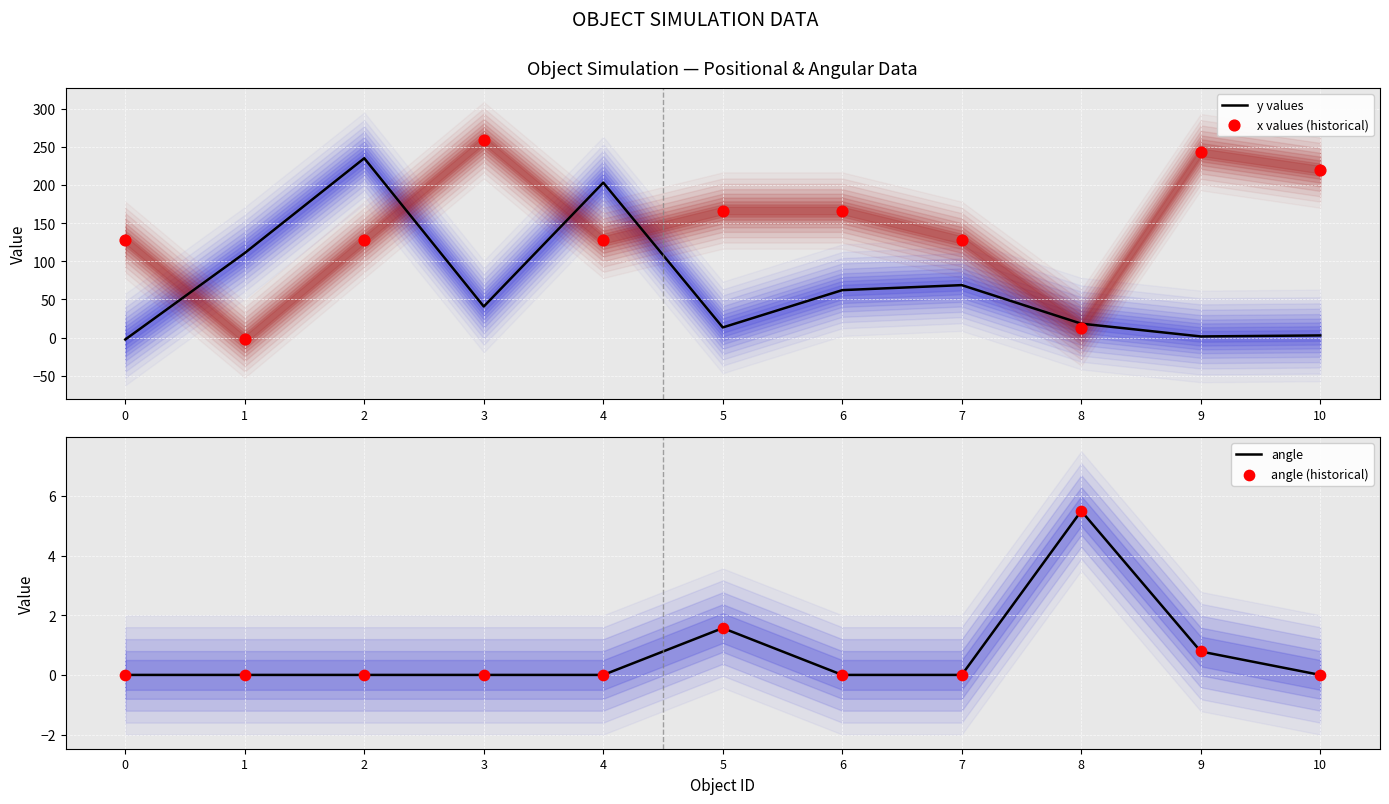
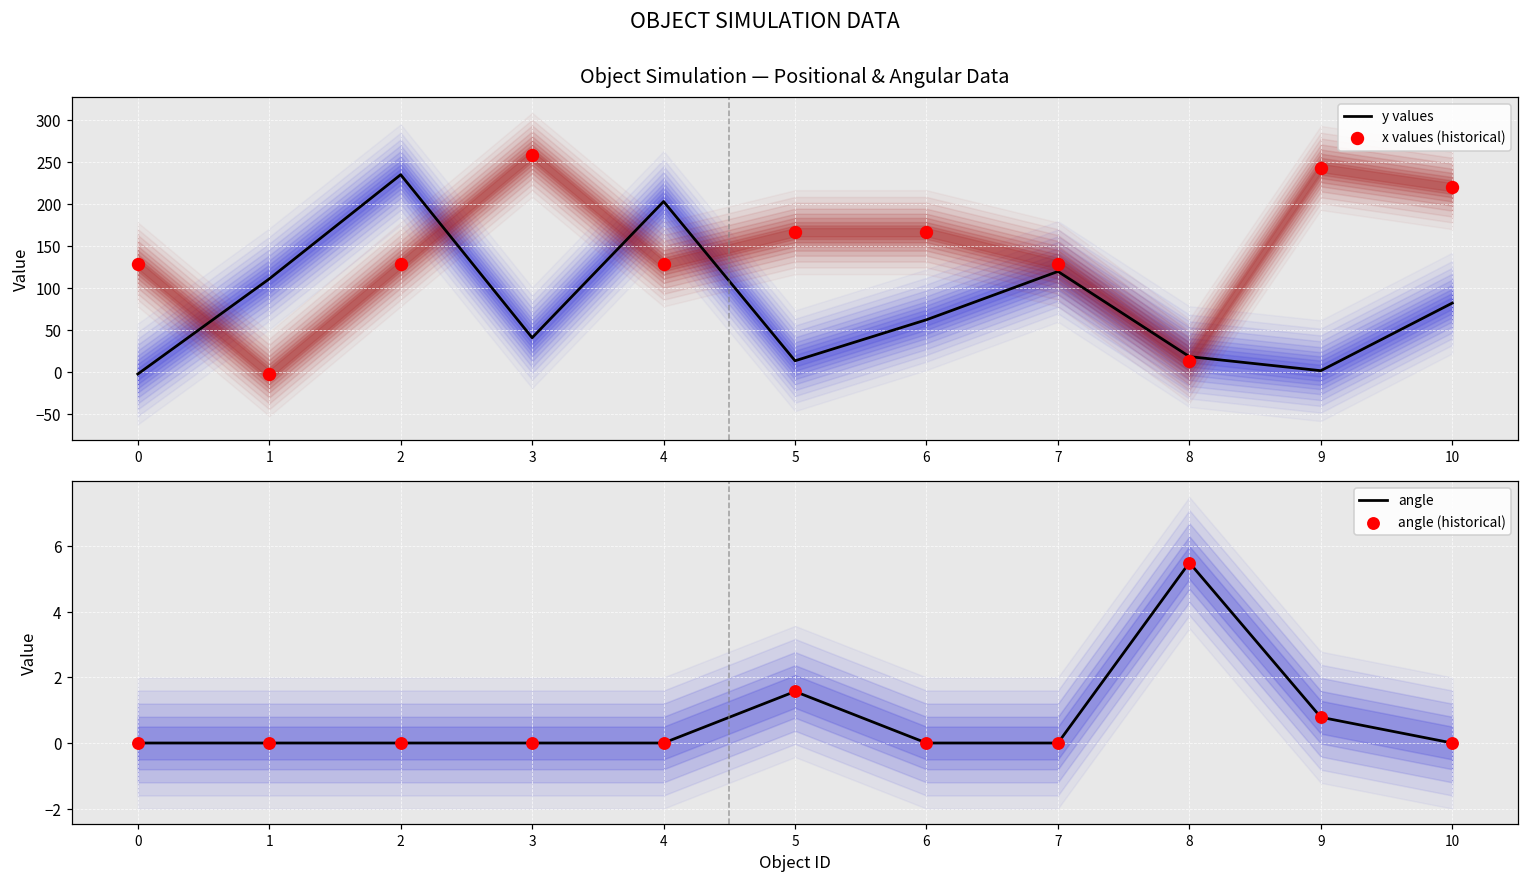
Object Simulation — Positional & Angular Data, y values, 7: 70 -> 120
Object Simulation — Positional & Angular Data, y values, 10: 0 -> 80
